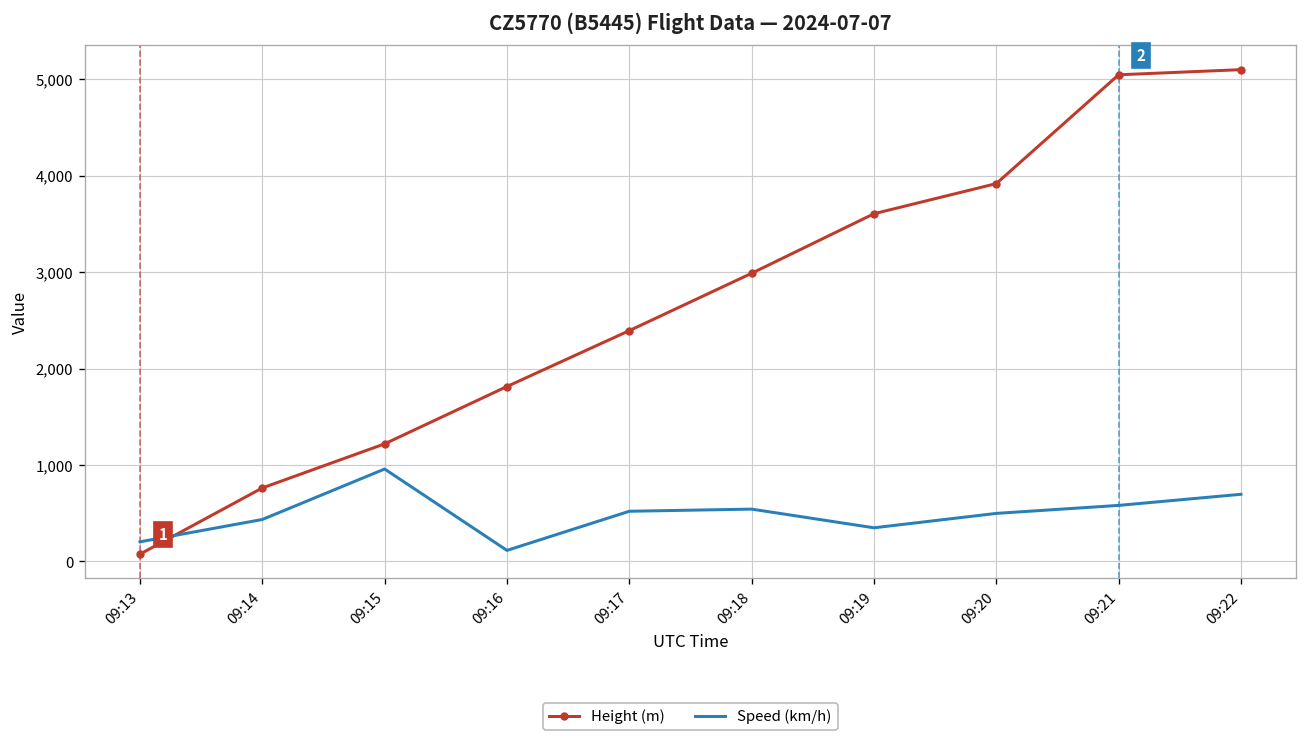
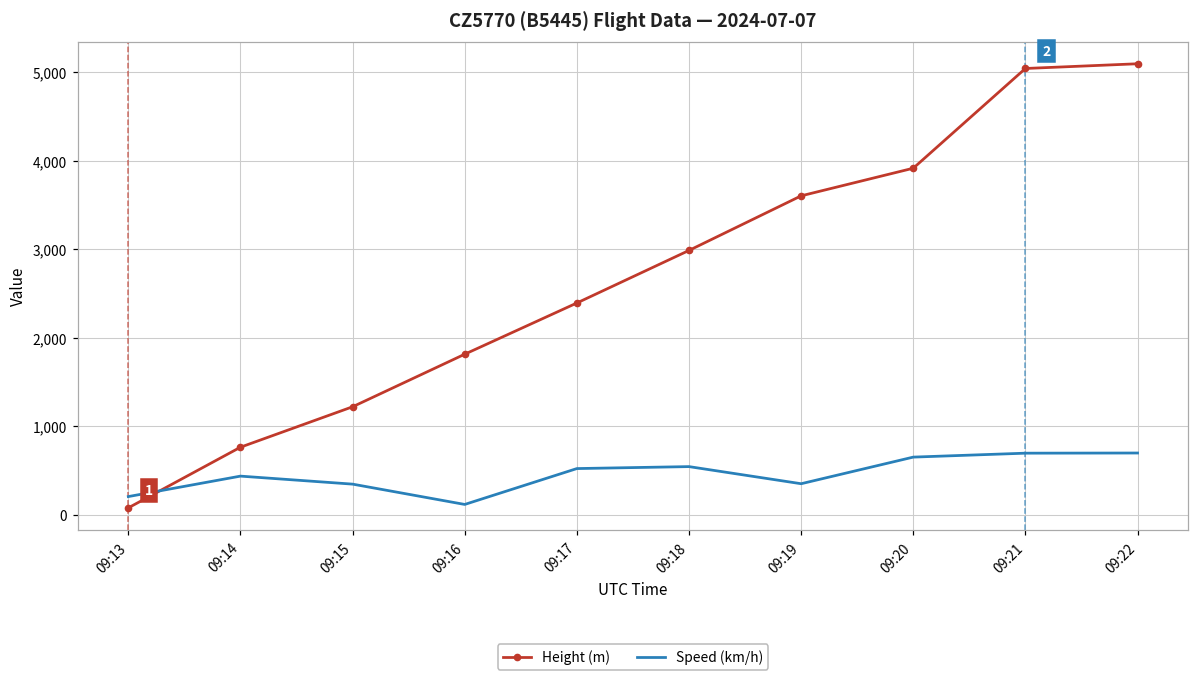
Speed (km/h), 09:15: 1,000 -> 300
Speed (km/h), 09:20: 500 -> 700
Speed (km/h), 09:21: 600 -> 700
